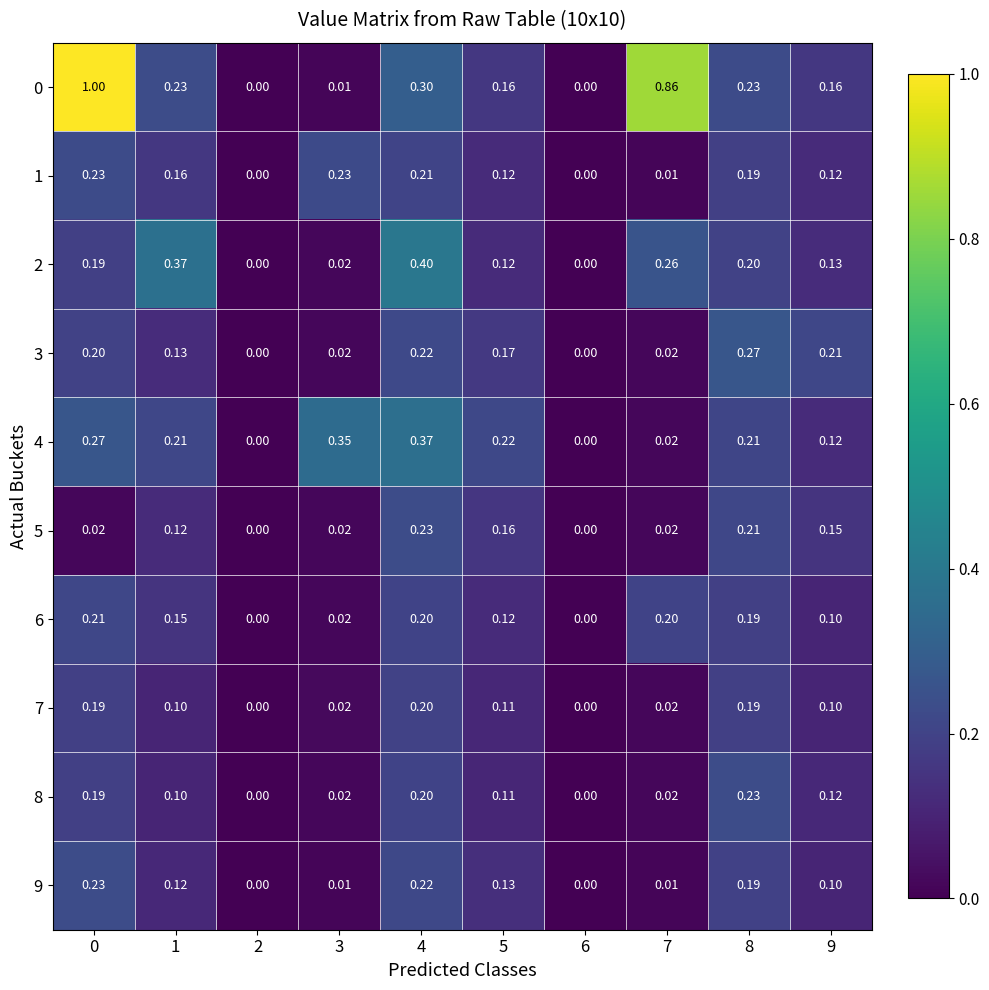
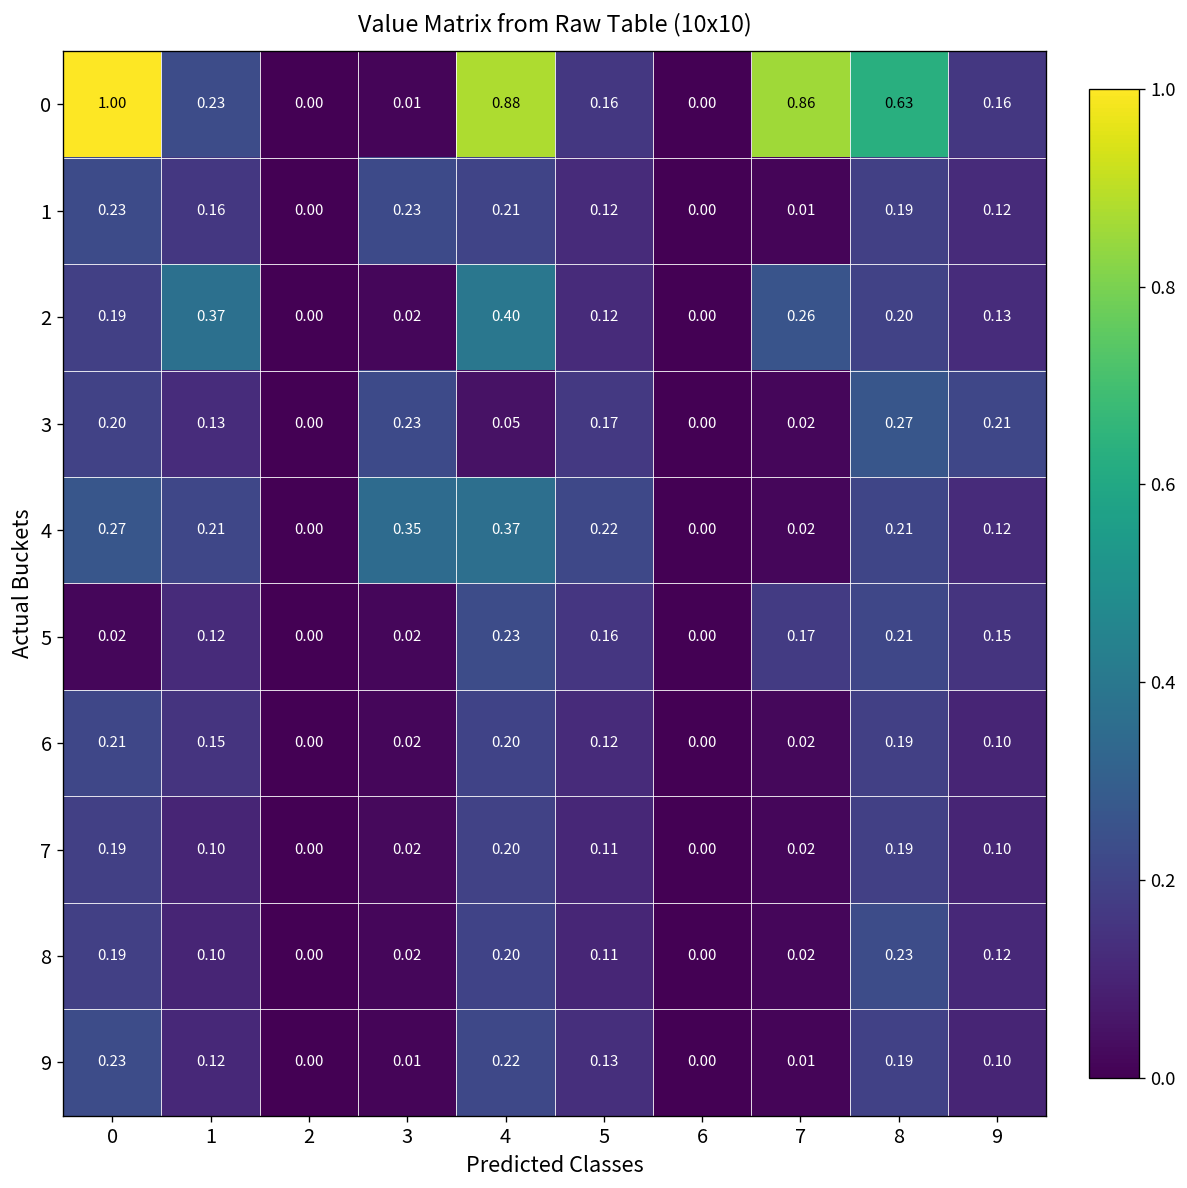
0, 4: 0.30 -> 0.88
0, 8: 0.23 -> 0.63
3, 3: 0.02 -> 0.23
3, 4: 0.22 -> 0.05
5, 7: 0.02 -> 0.17
6, 7: 0.20 -> 0.02
